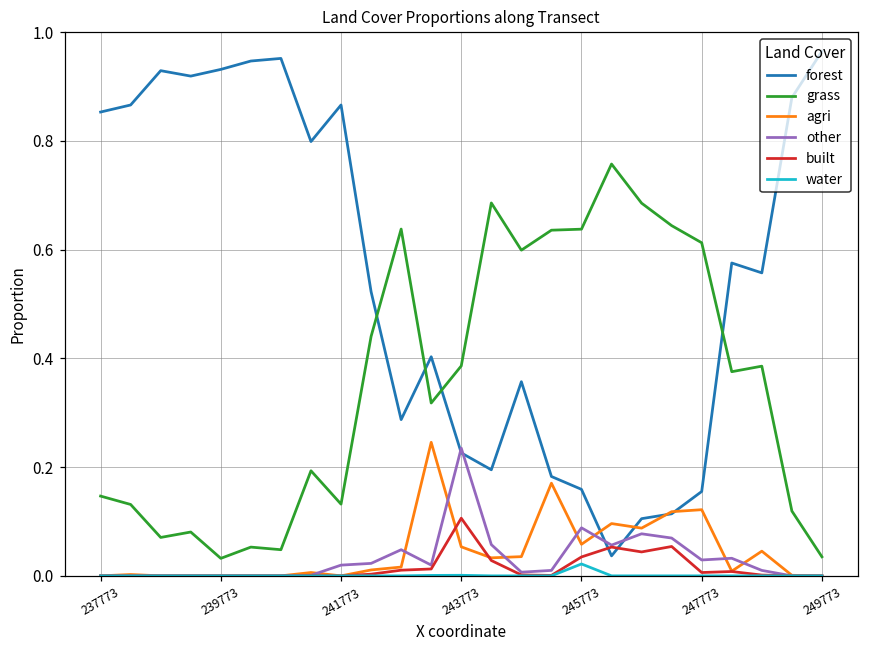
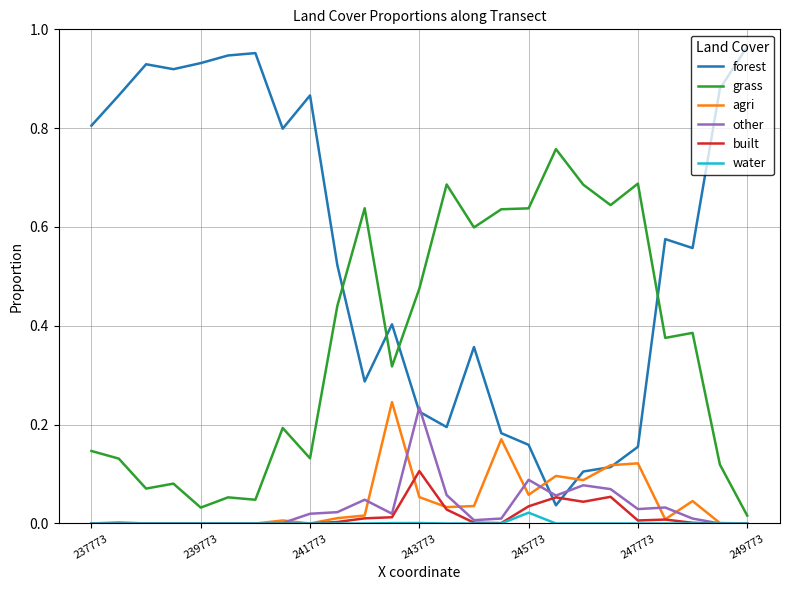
forest, 237773: 0.85 -> 0.81
grass, 243773: 0.39 -> 0.48
grass, 247773: 0.61 -> 0.69
grass, 249773: 0.04 -> 0.02
